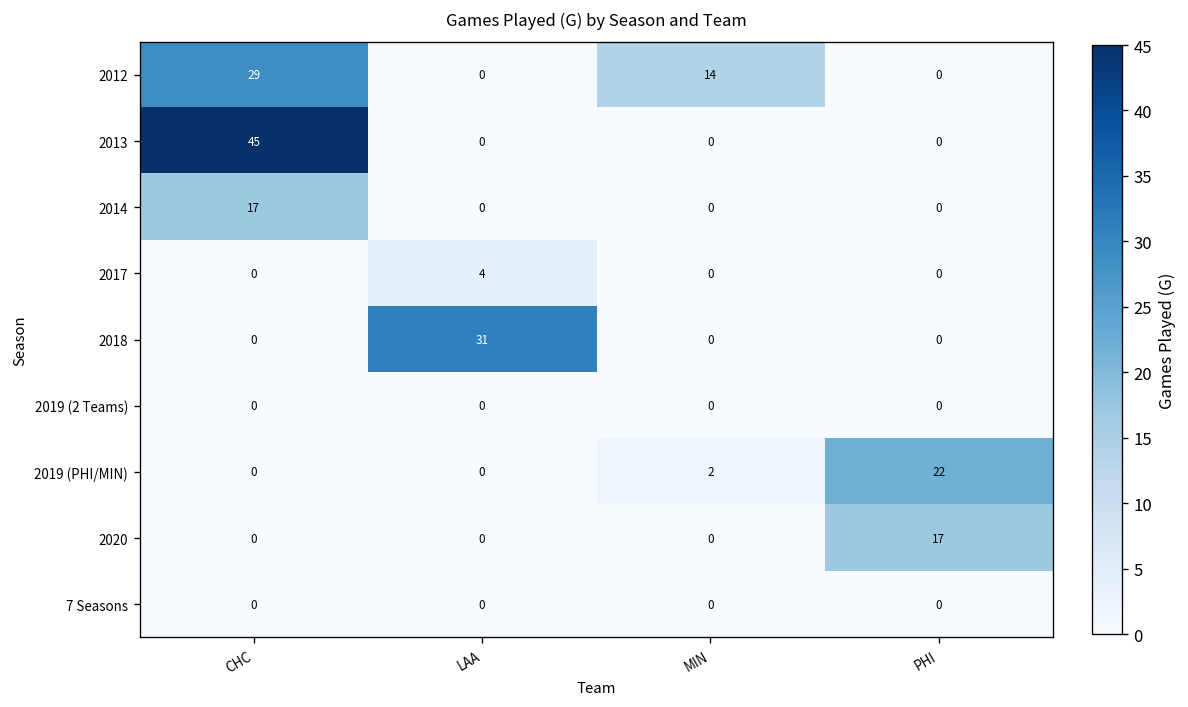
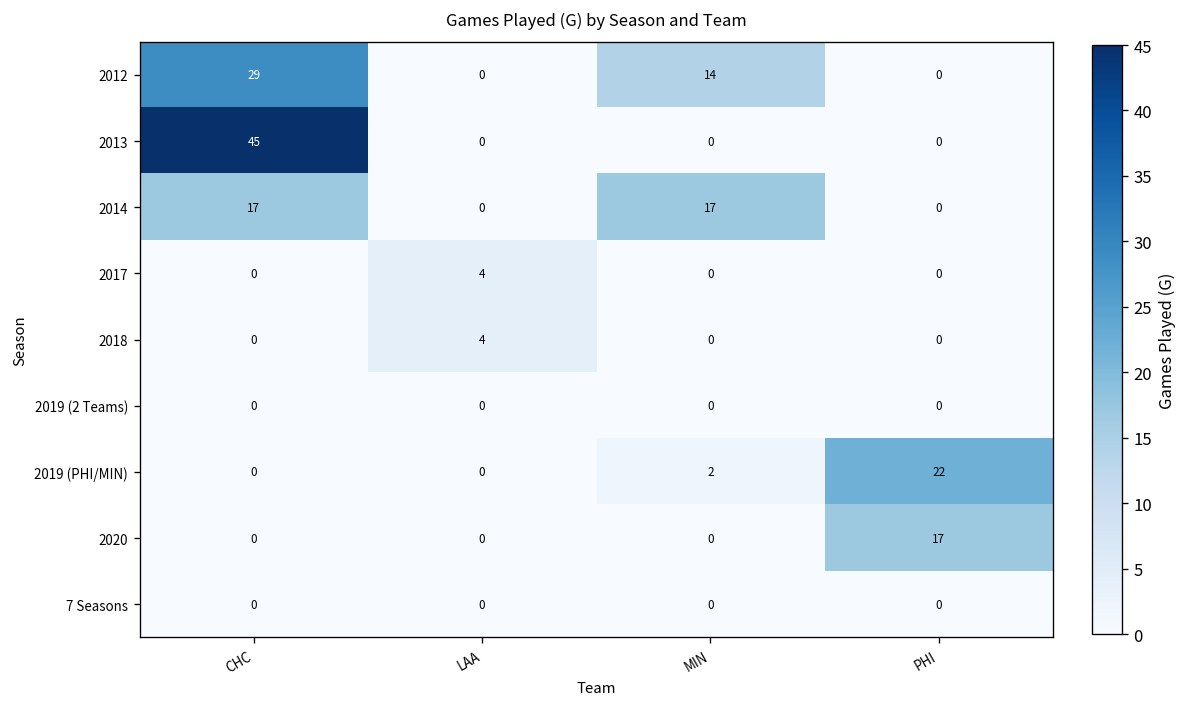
2014, MIN: 0 -> 17
2018, LAA: 31 -> 4
